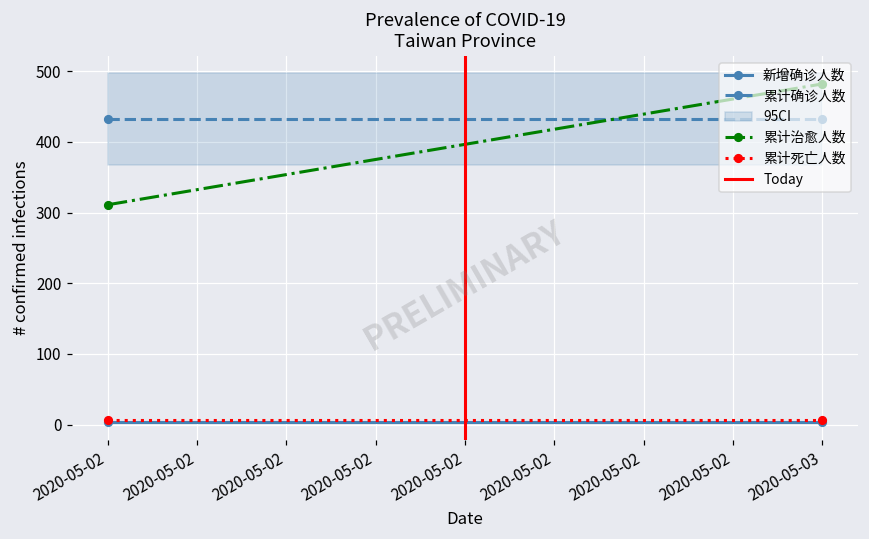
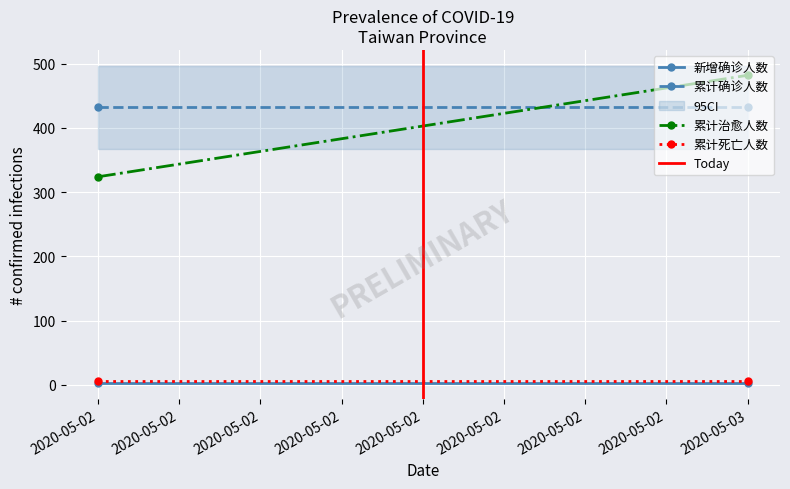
累计治愈人数, 2020-05-02: 310 -> 320
